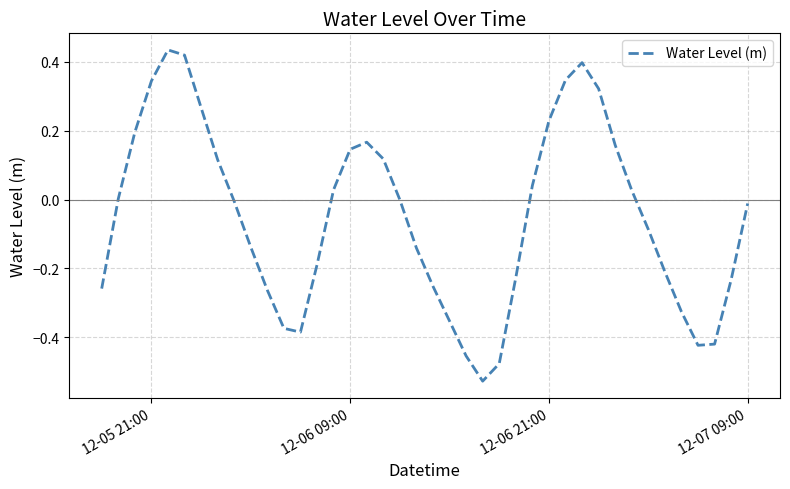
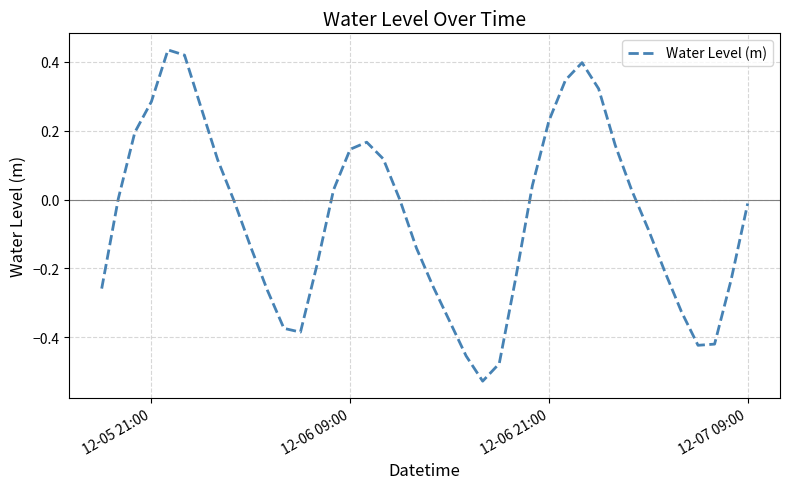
12-05 21:00: 0.34 -> 0.28
